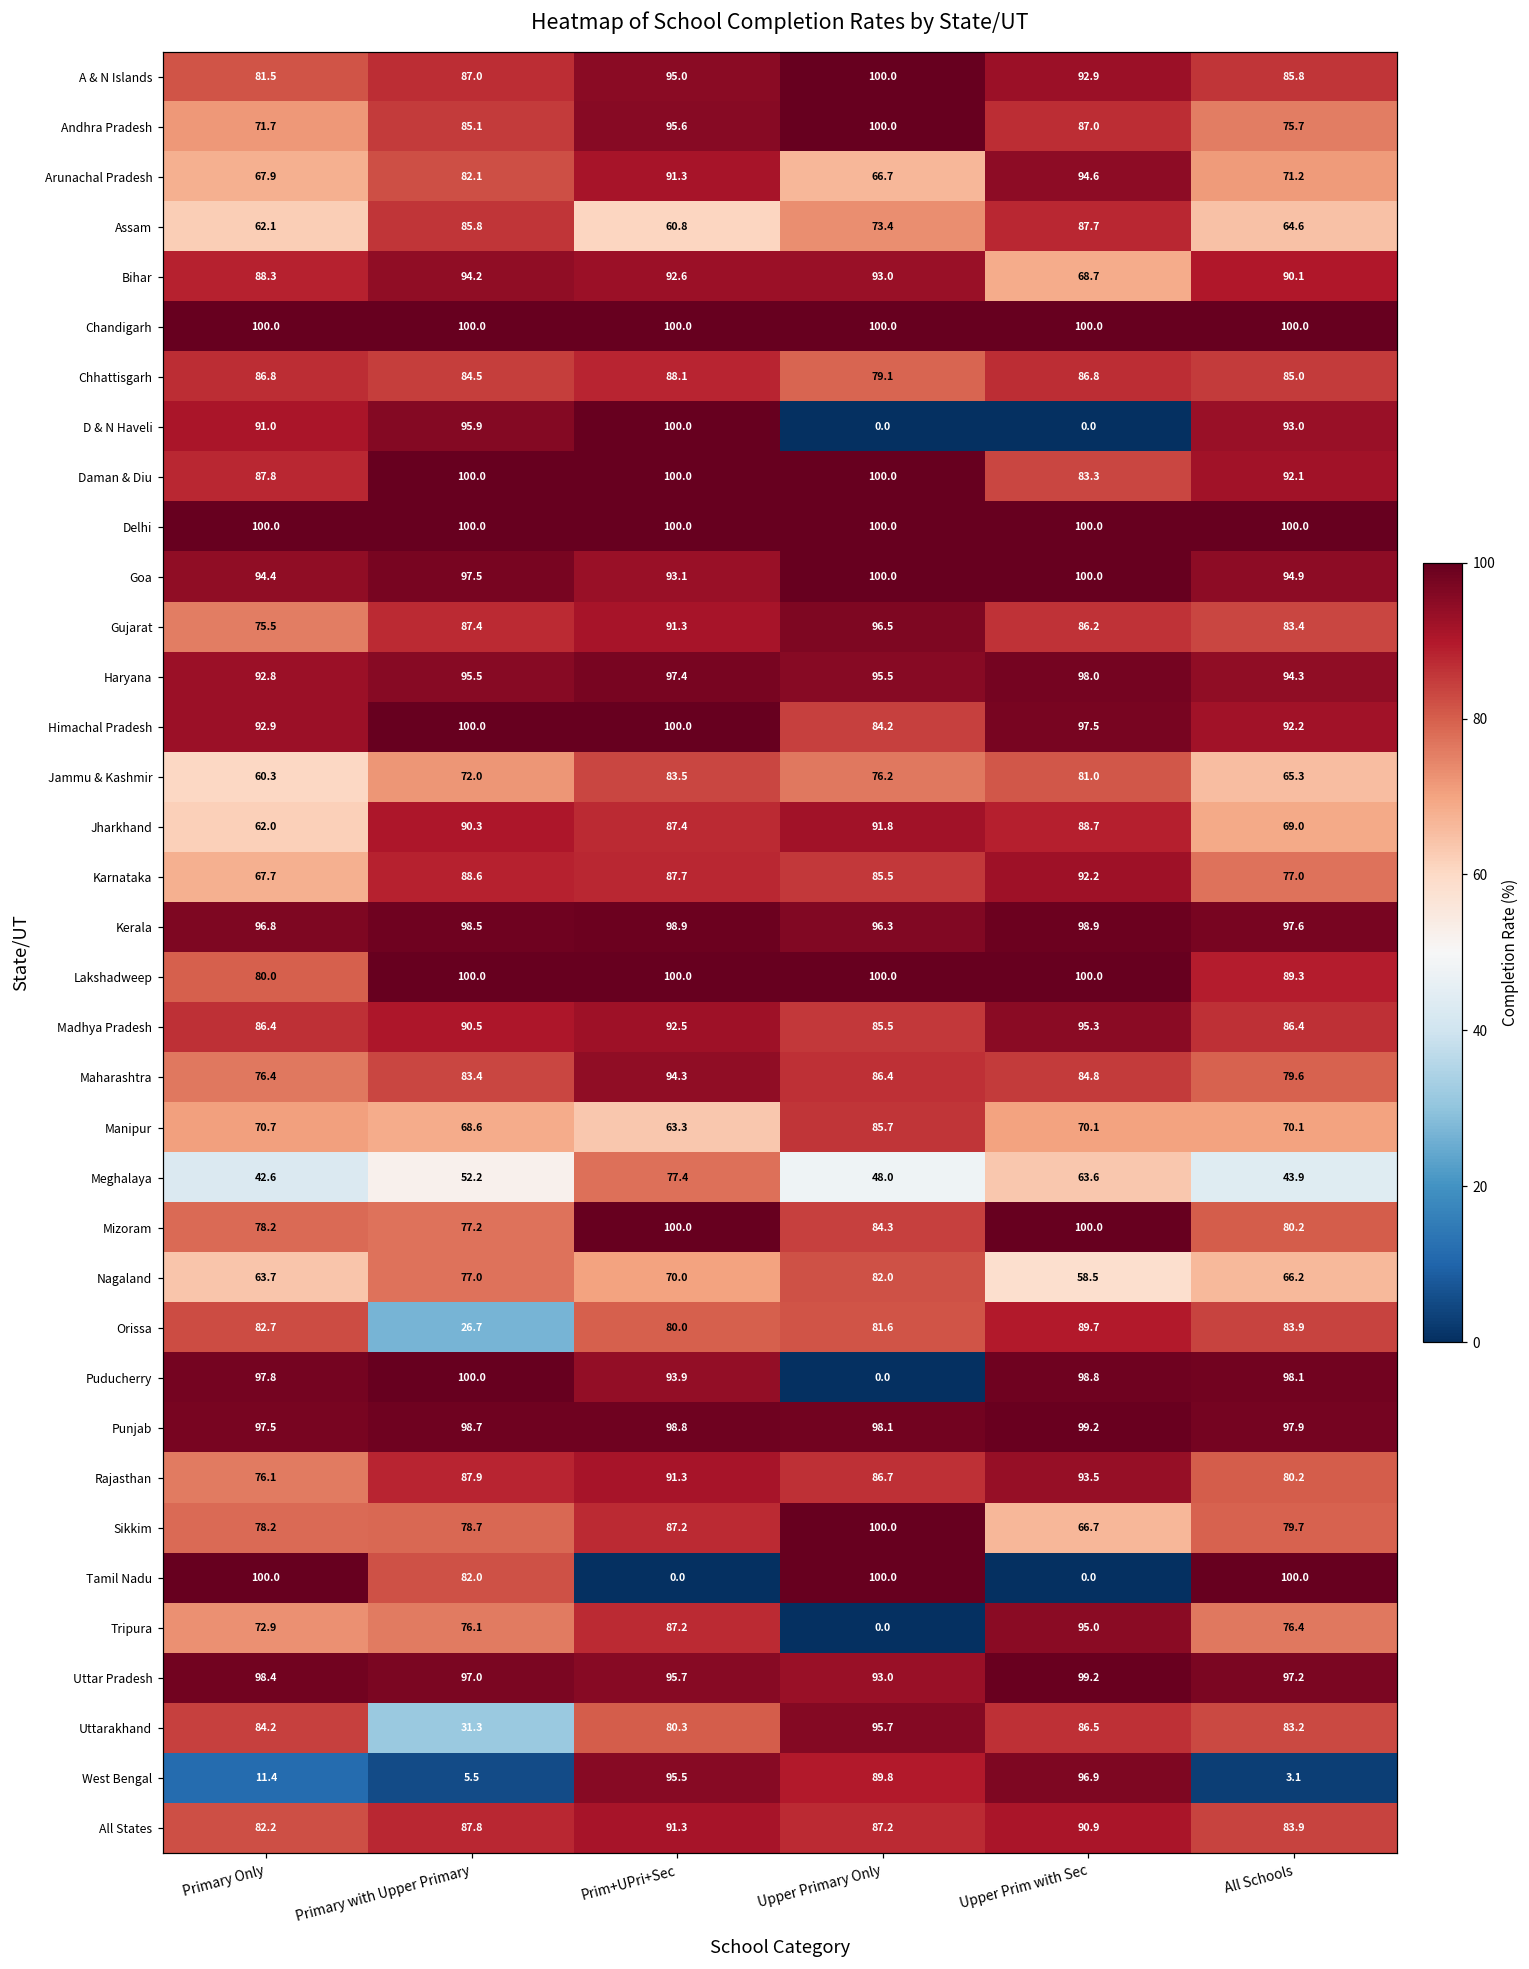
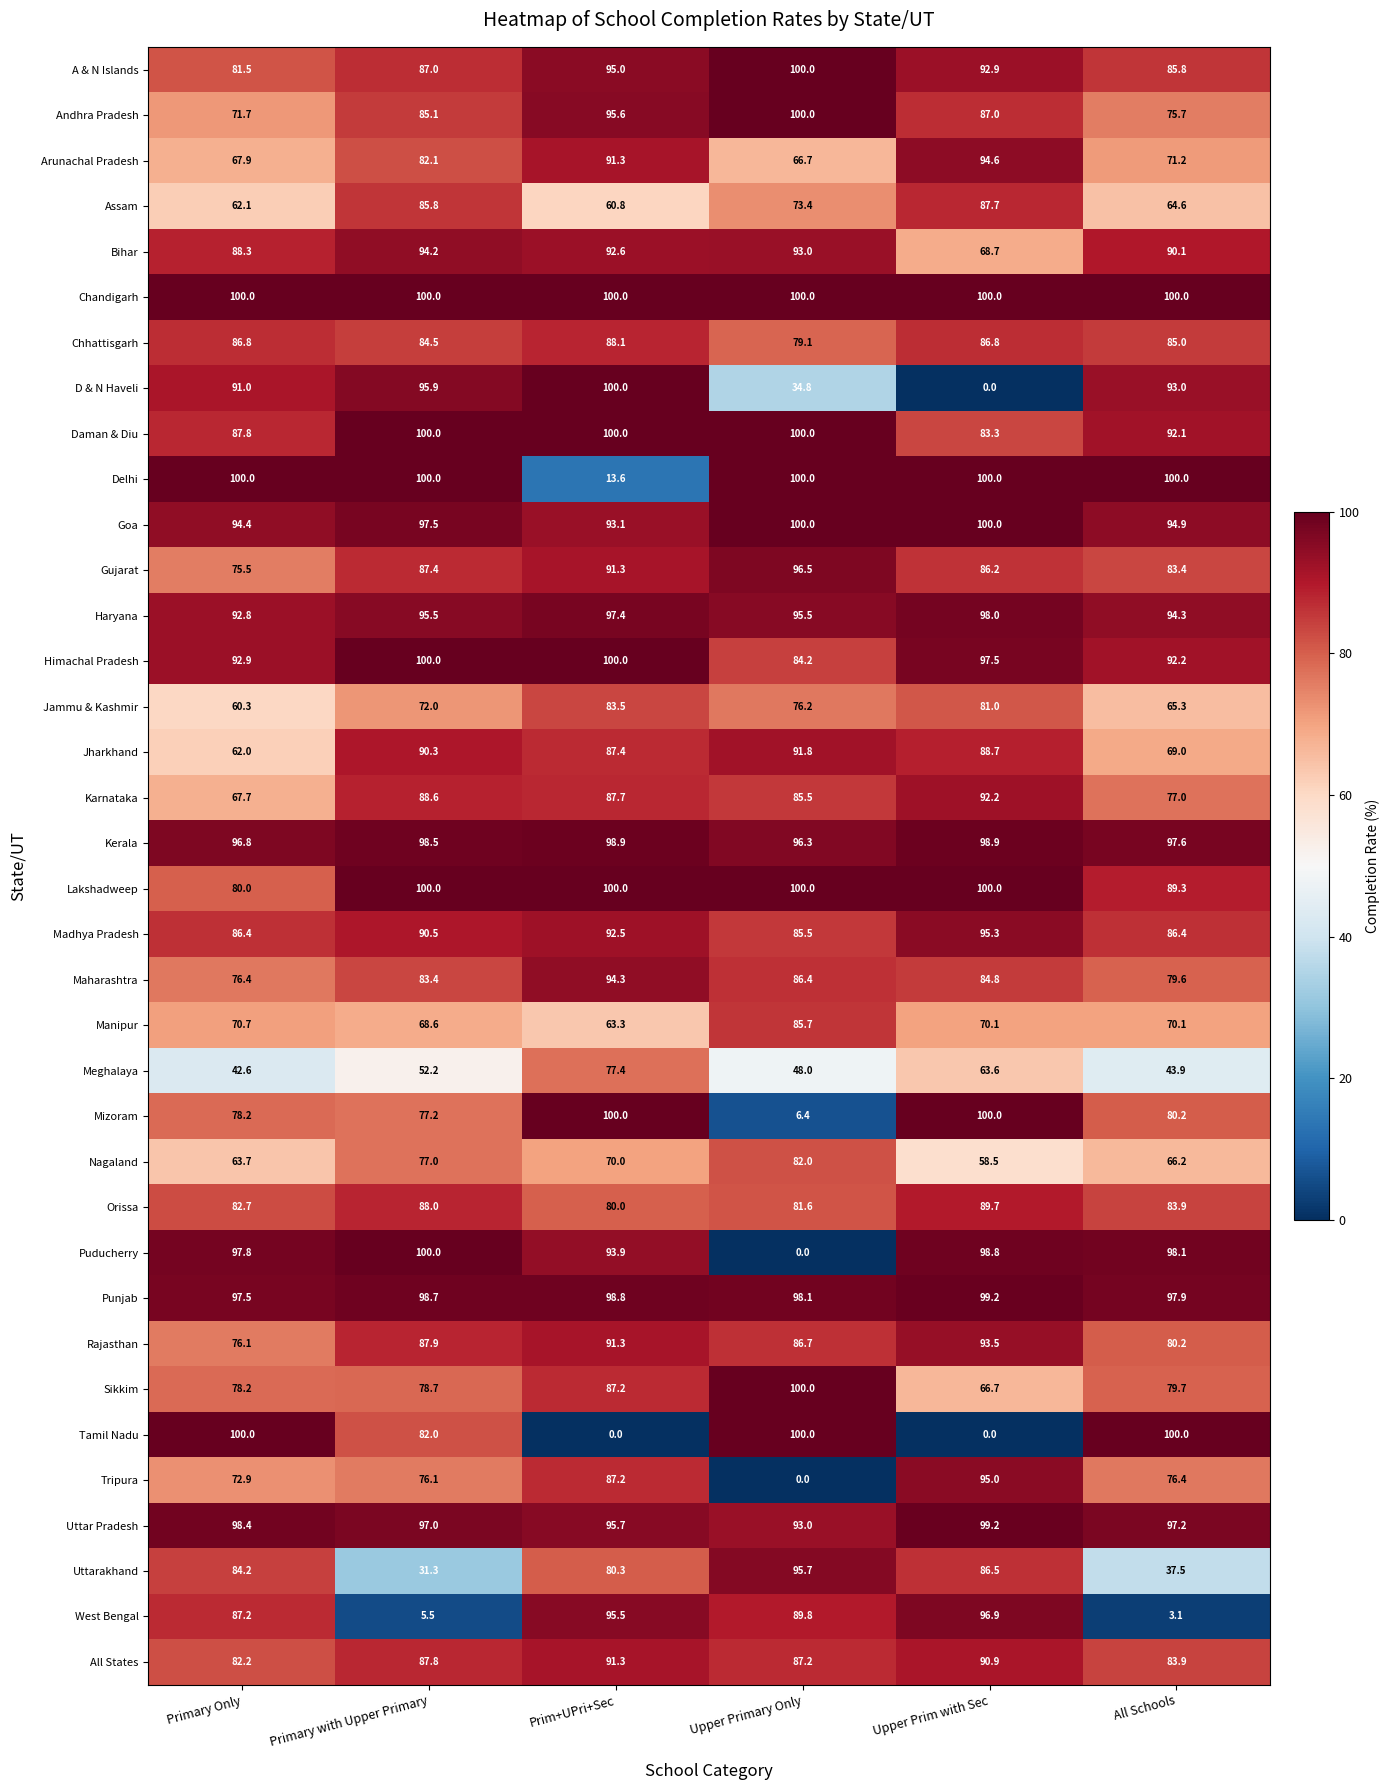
D & N Haveli, Upper Primary Only: 0.0 -> 34.8
Delhi, Prim+UPri+Sec: 100.0 -> 13.6
Mizoram, Upper Primary Only: 84.3 -> 6.4
Orissa, Primary with Upper Primary: 26.7 -> 88.0
Uttarakhand, All Schools: 83.2 -> 37.5
West Bengal, Primary Only: 11.4 -> 87.2
